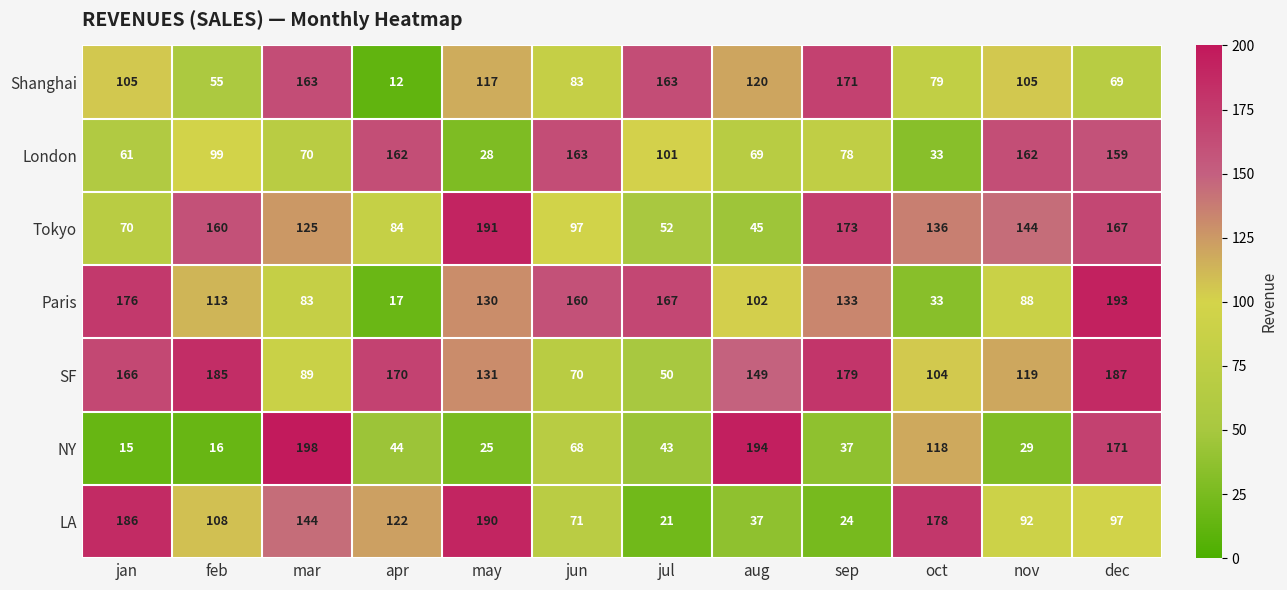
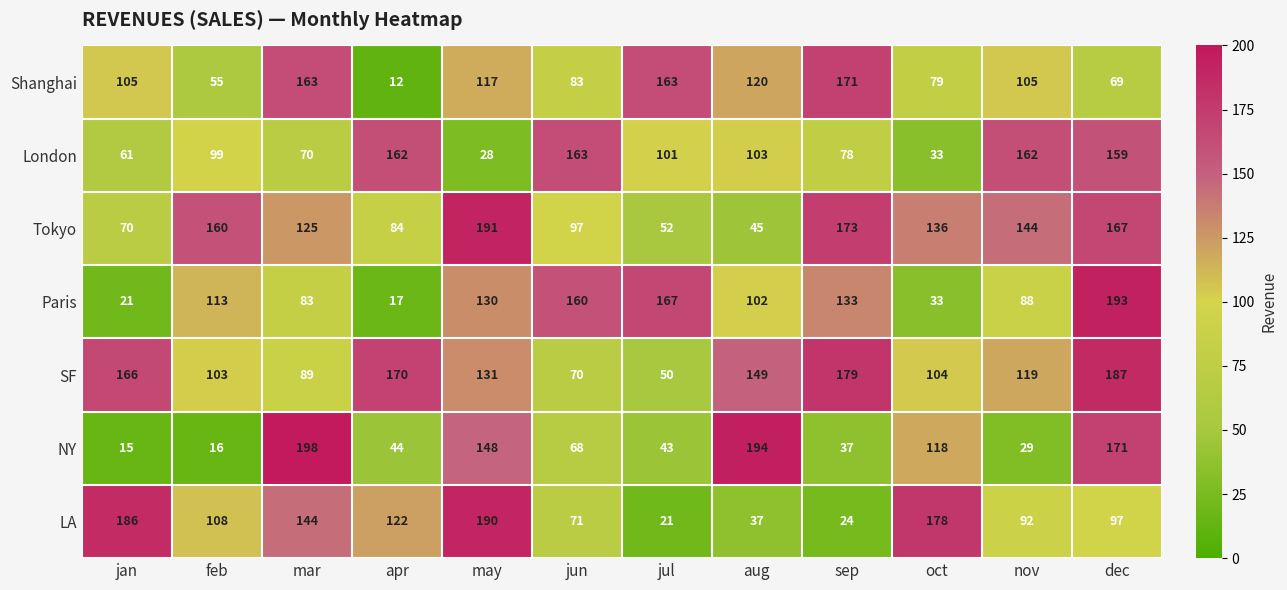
London, aug: 69 -> 103
Paris, jan: 176 -> 21
SF, feb: 185 -> 103
NY, may: 25 -> 148
